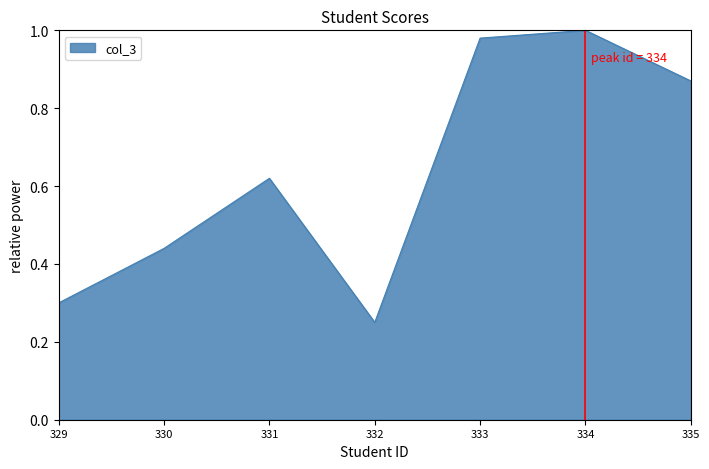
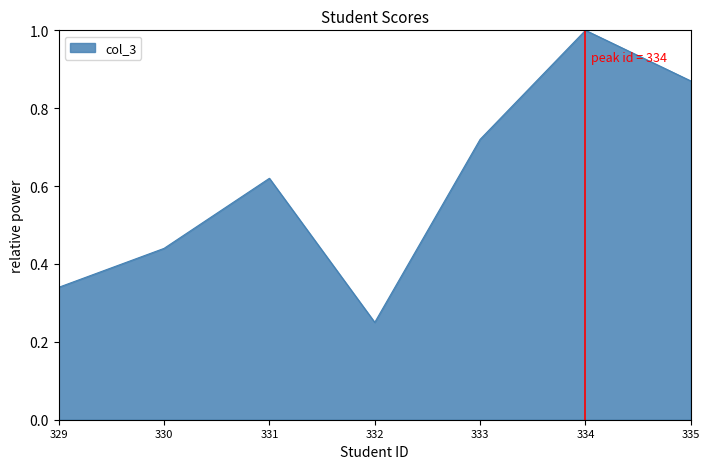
329: 0.30 -> 0.34
333: 0.98 -> 0.72
